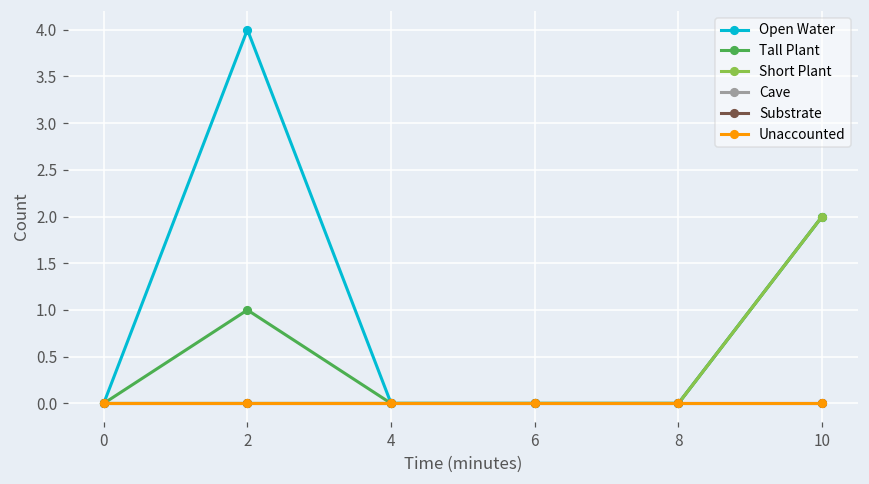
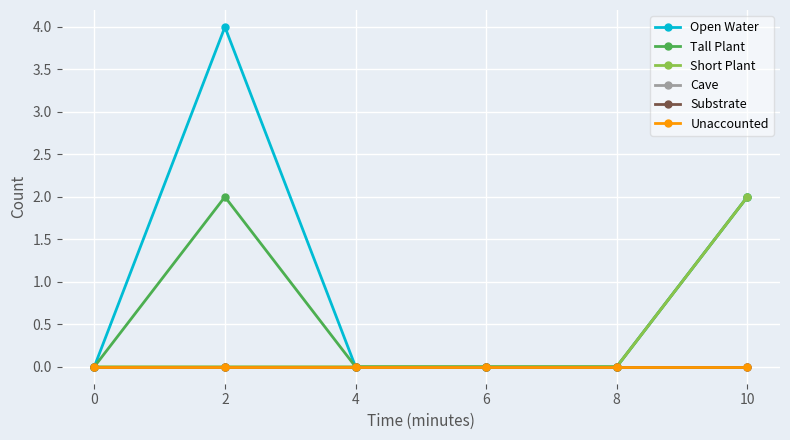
Tall Plant, 2: 1 -> 2
